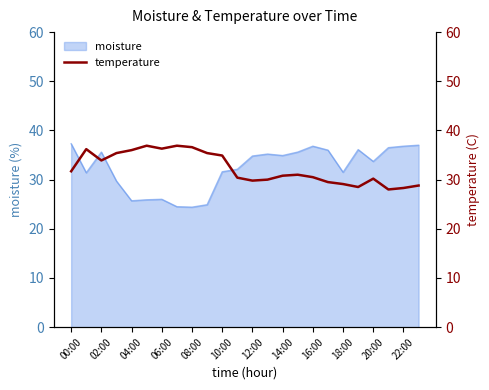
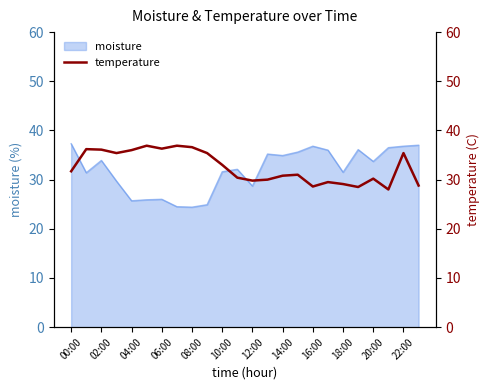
moisture, 02:00: 36 -> 34
moisture, 12:00: 35 -> 29
temperature, 02:00: 34 -> 36
temperature, 10:00: 35 -> 33
temperature, 16:00: 31 -> 29
temperature, 22:00: 28 -> 35
